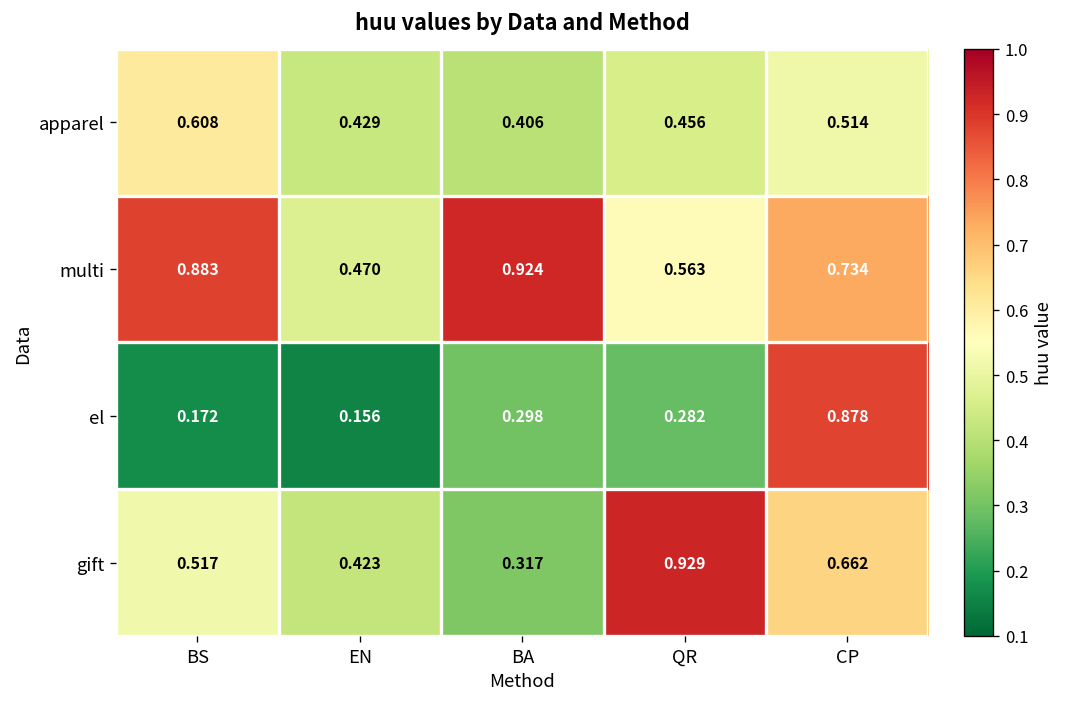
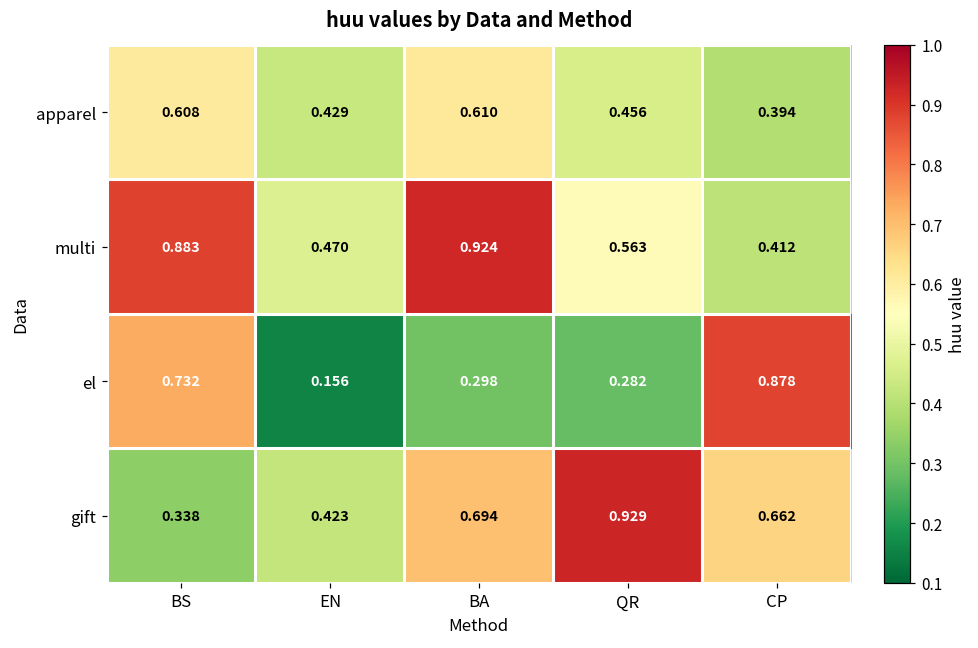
apparel, BA: 0.406 -> 0.610
apparel, CP: 0.514 -> 0.394
multi, CP: 0.734 -> 0.412
el, BS: 0.172 -> 0.732
gift, BS: 0.517 -> 0.338
gift, BA: 0.317 -> 0.694
